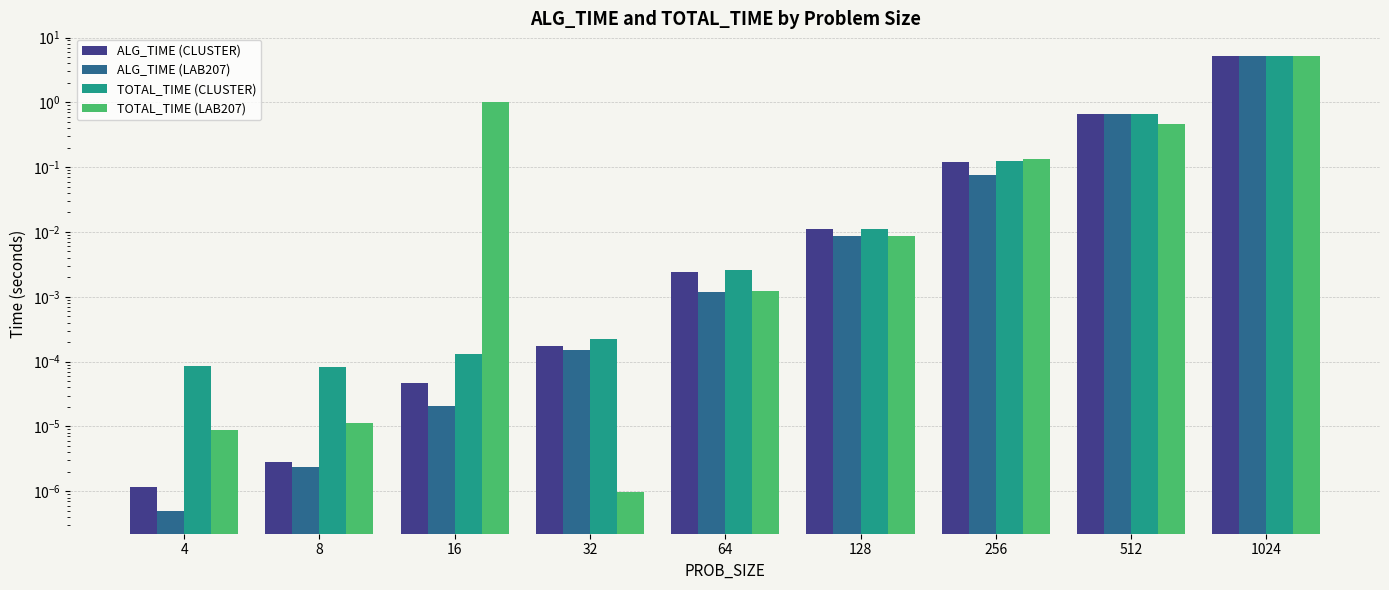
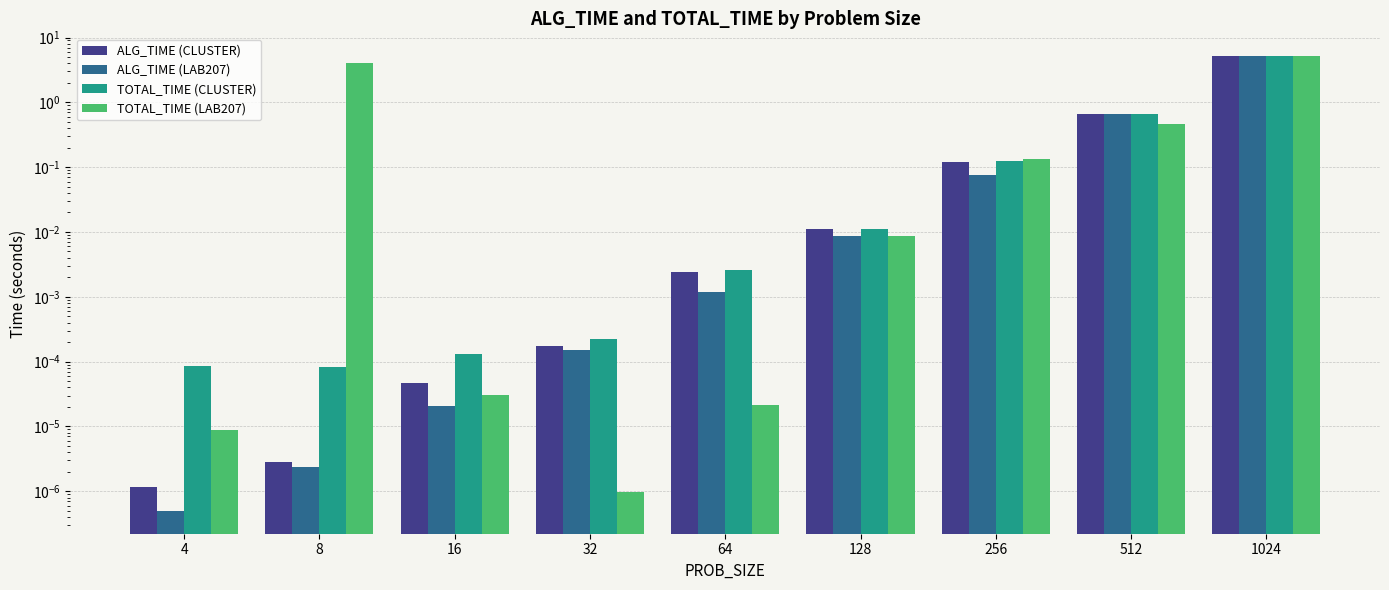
TOTAL_TIME (LAB207), 8: 0 -> 4
TOTAL_TIME (LAB207), 16: 1 -> 0
TOTAL_TIME (LAB207), 64: 0.0012 -> 0.000021
